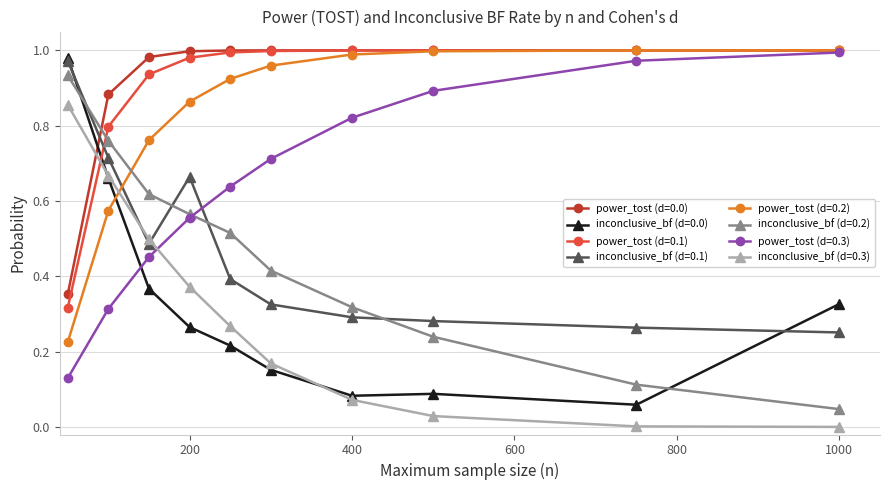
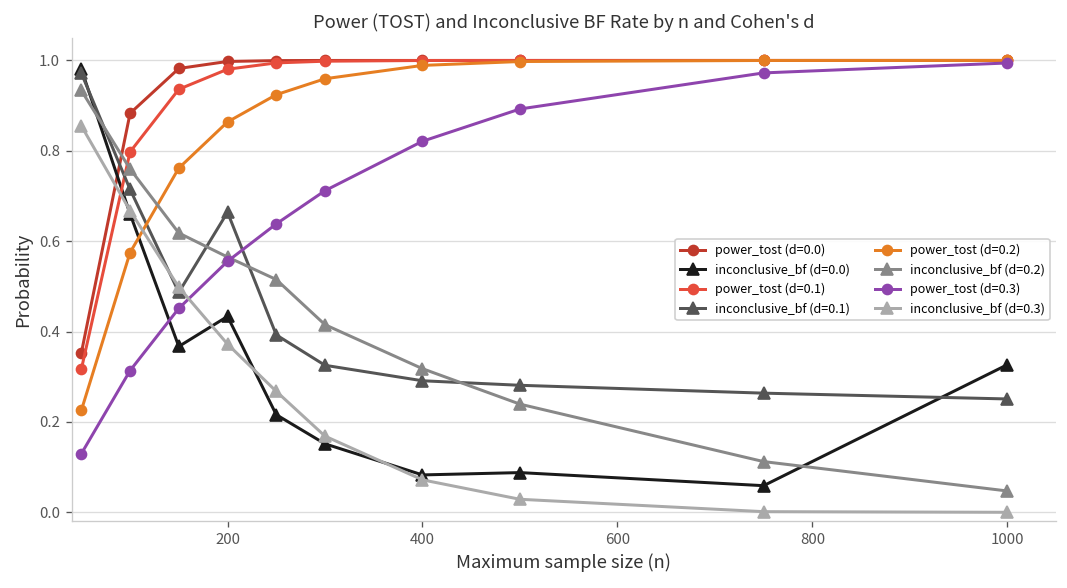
inconclusive_bf (d=0.0), 200: 0.27 -> 0.43
